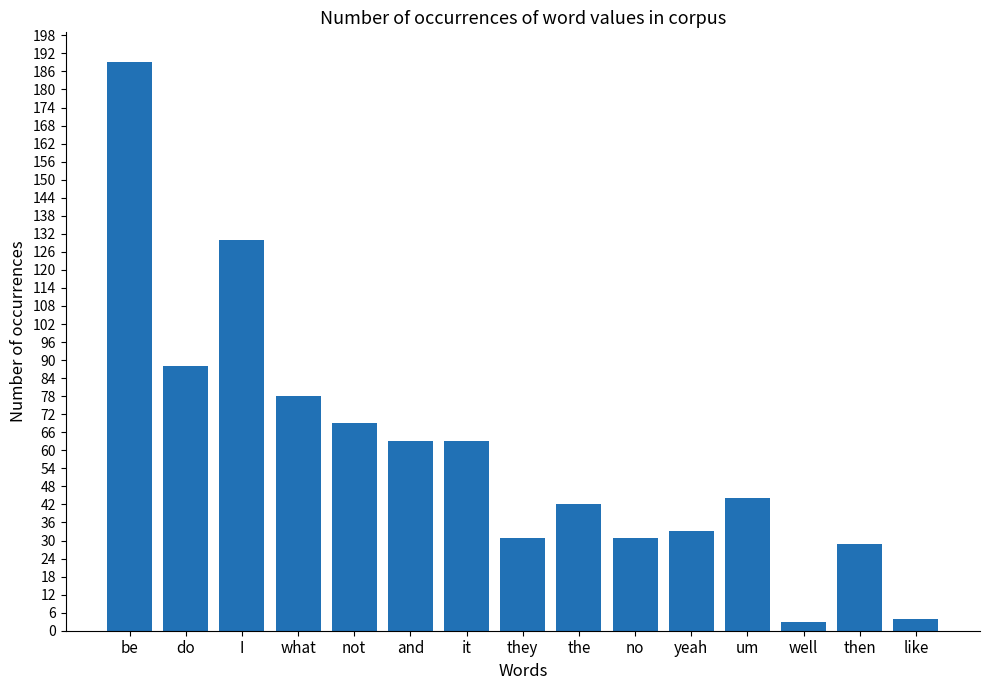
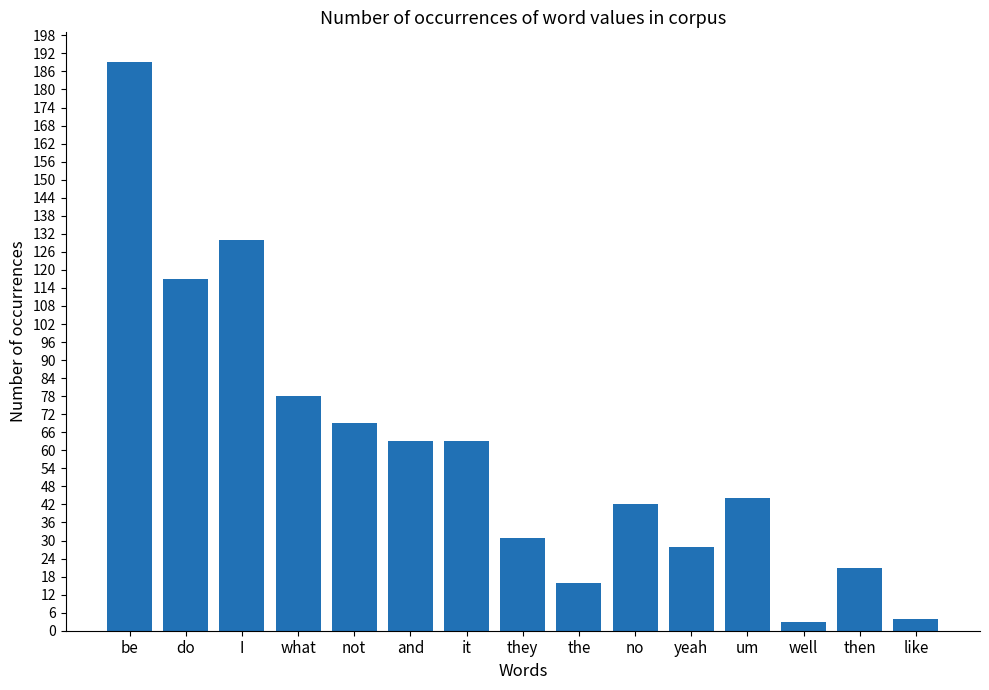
do: 88 -> 117
the: 42 -> 16
no: 31 -> 42
yeah: 33 -> 28
then: 29 -> 21
